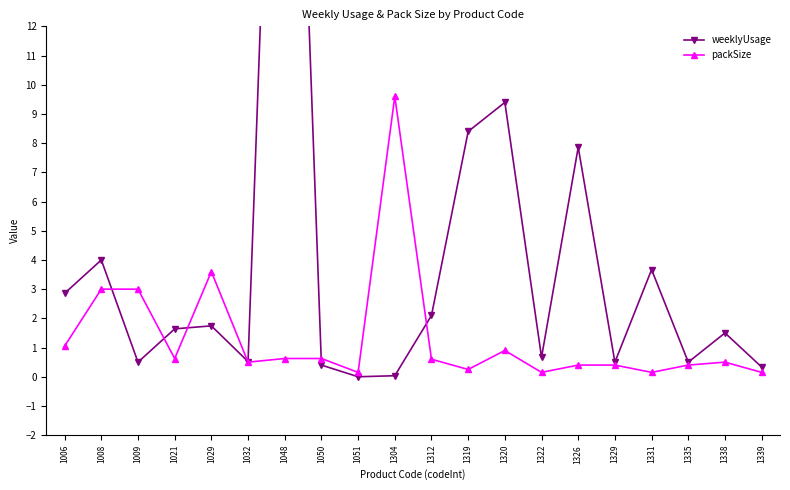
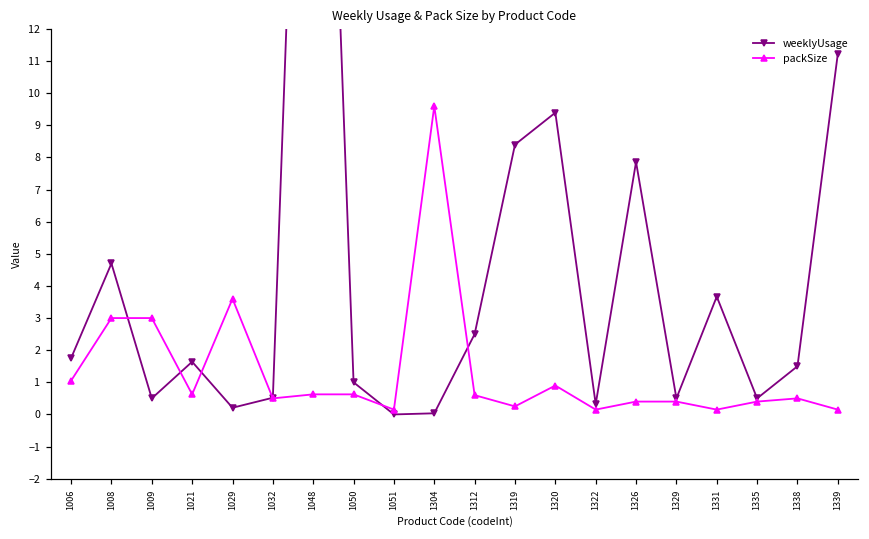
weeklyUsage, 1006: 2.9 -> 1.8
weeklyUsage, 1008: 4.0 -> 4.7
weeklyUsage, 1029: 1.7 -> 0.2
weeklyUsage, 1050: 0.4 -> 1.0
weeklyUsage, 1312: 2.1 -> 2.5
weeklyUsage, 1322: 0.7 -> 0.3
weeklyUsage, 1339: 0.3 -> 11.2
